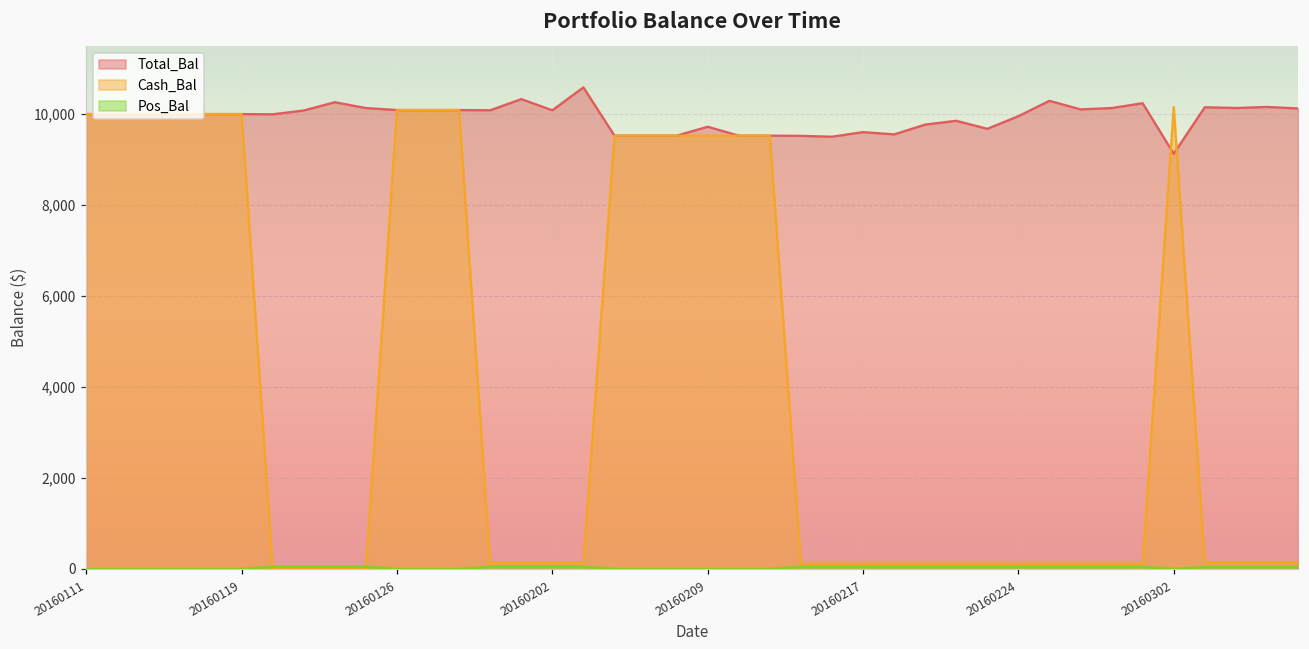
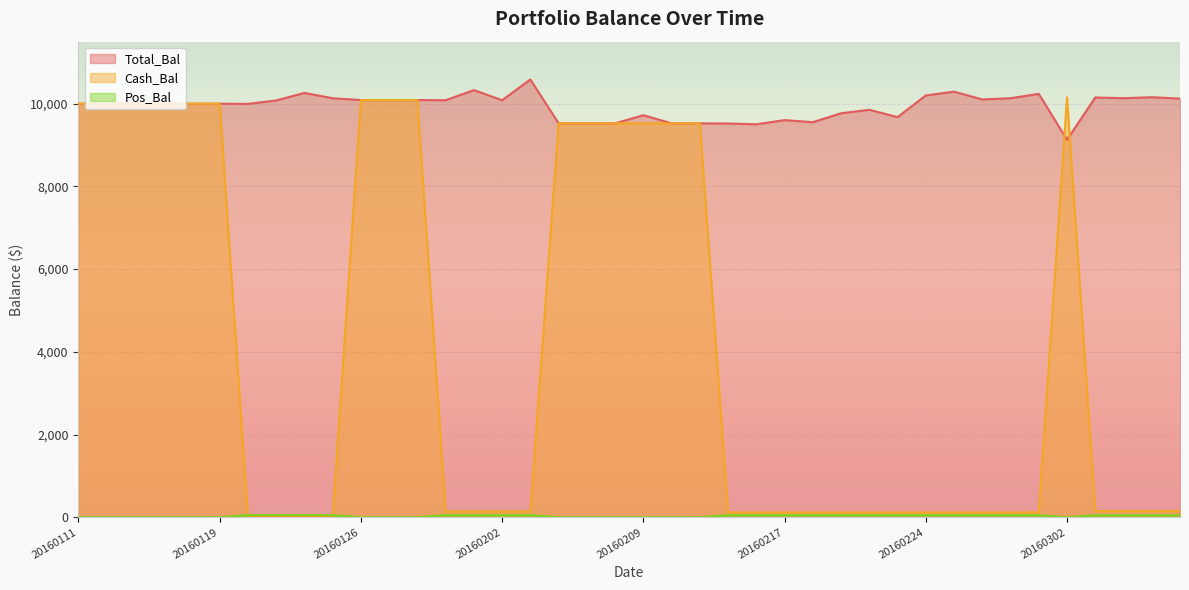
Total_Bal, 20160224: 10,000 -> 10,200
